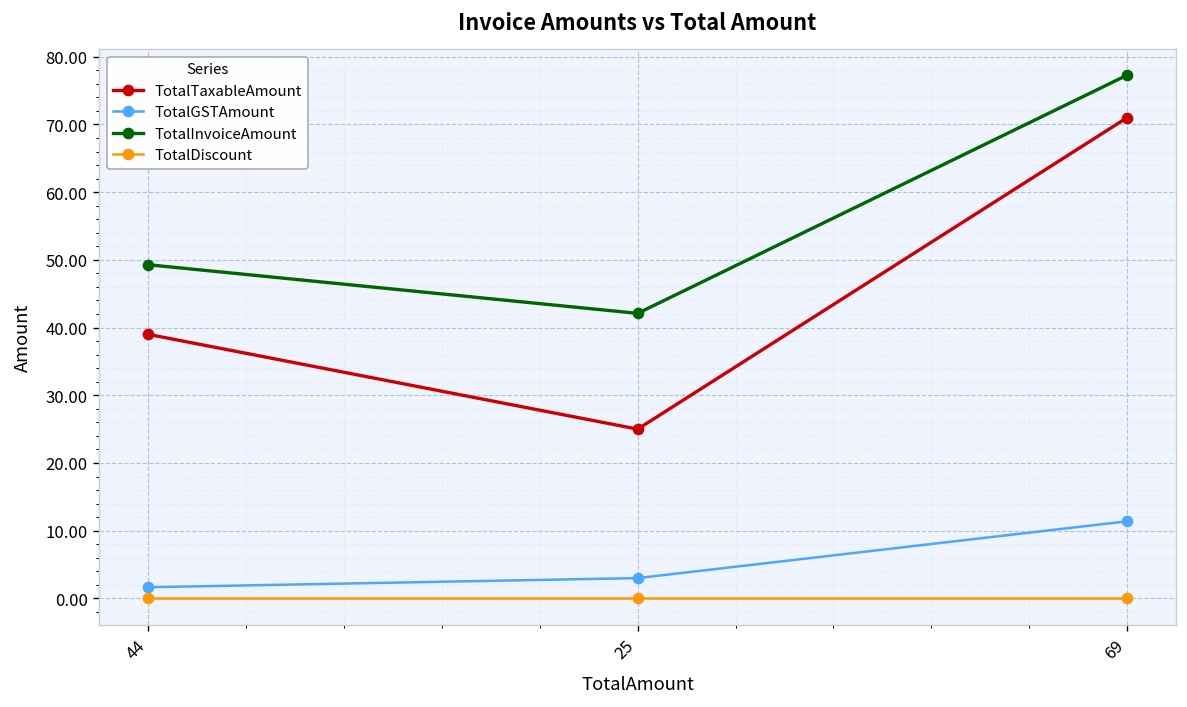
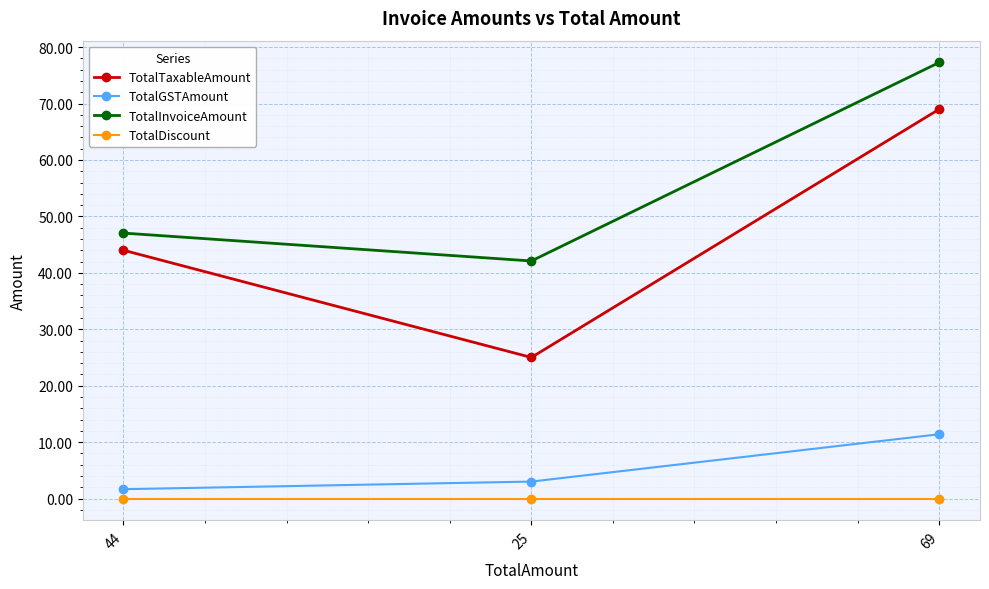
TotalTaxableAmount, 44: 39 -> 44
TotalInvoiceAmount, 44: 49 -> 47
TotalTaxableAmount, 69: 71 -> 69
